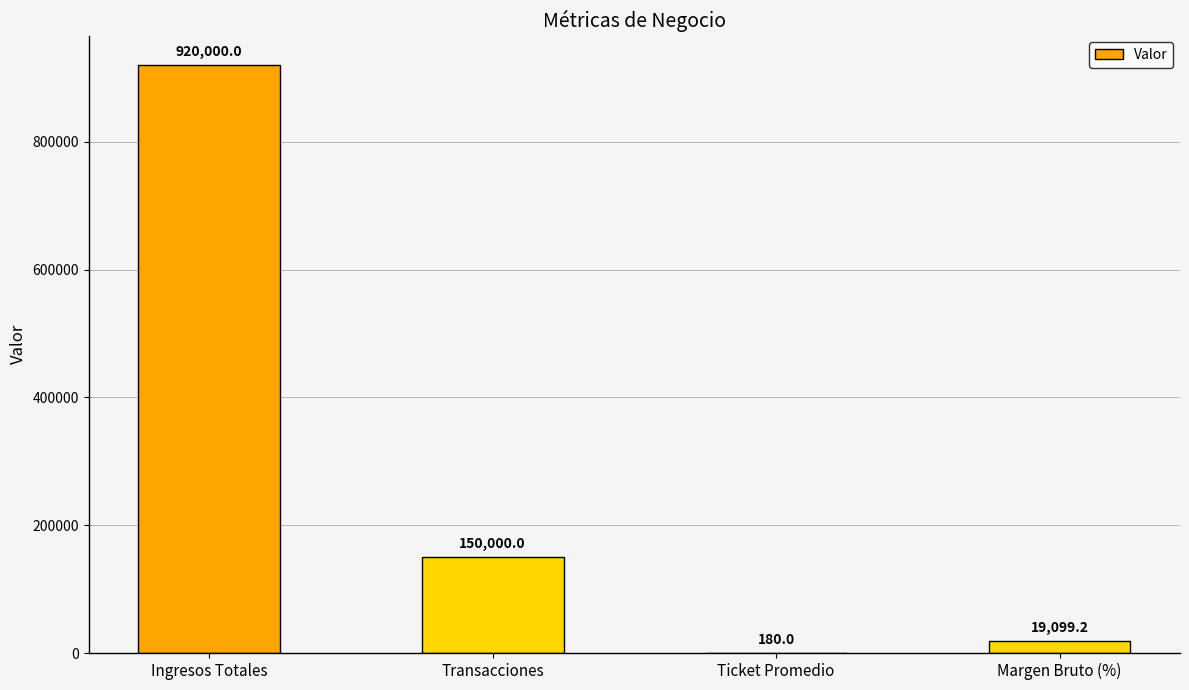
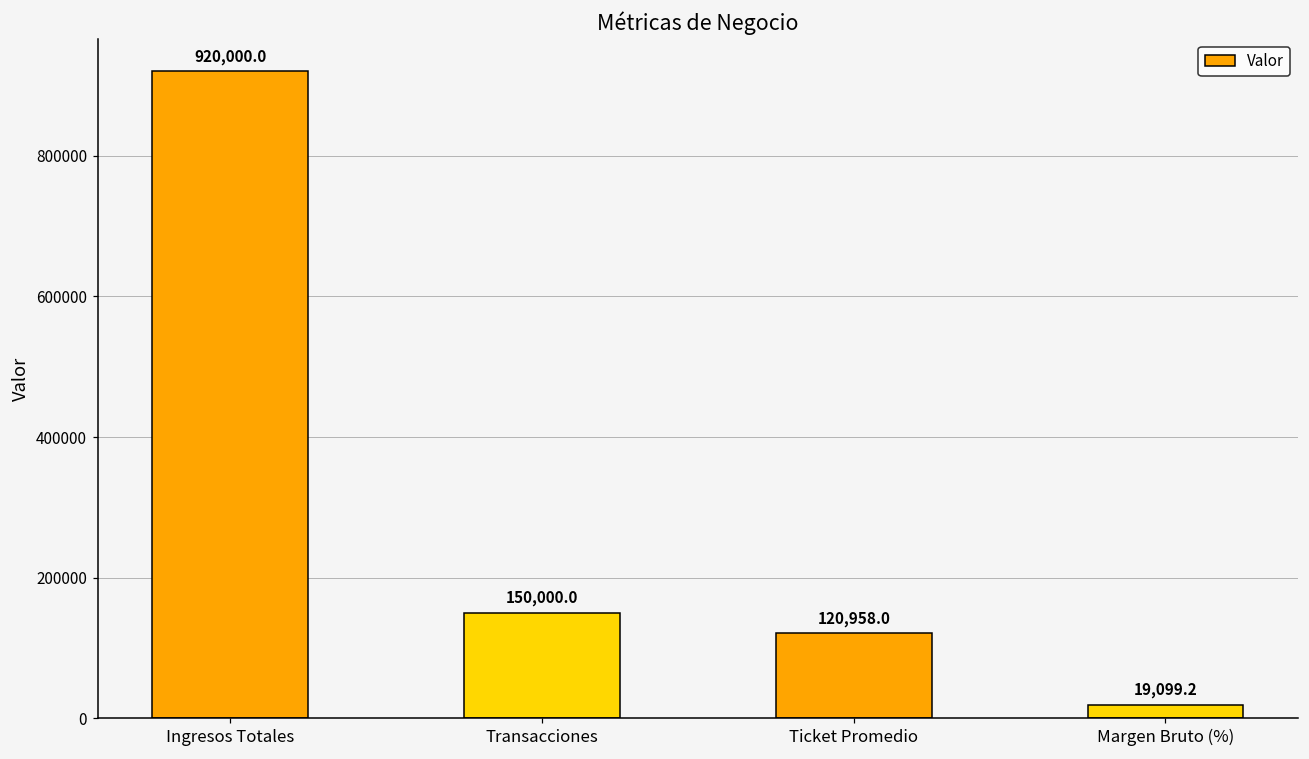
Ticket Promedio: 180.0 -> 120,958.0
